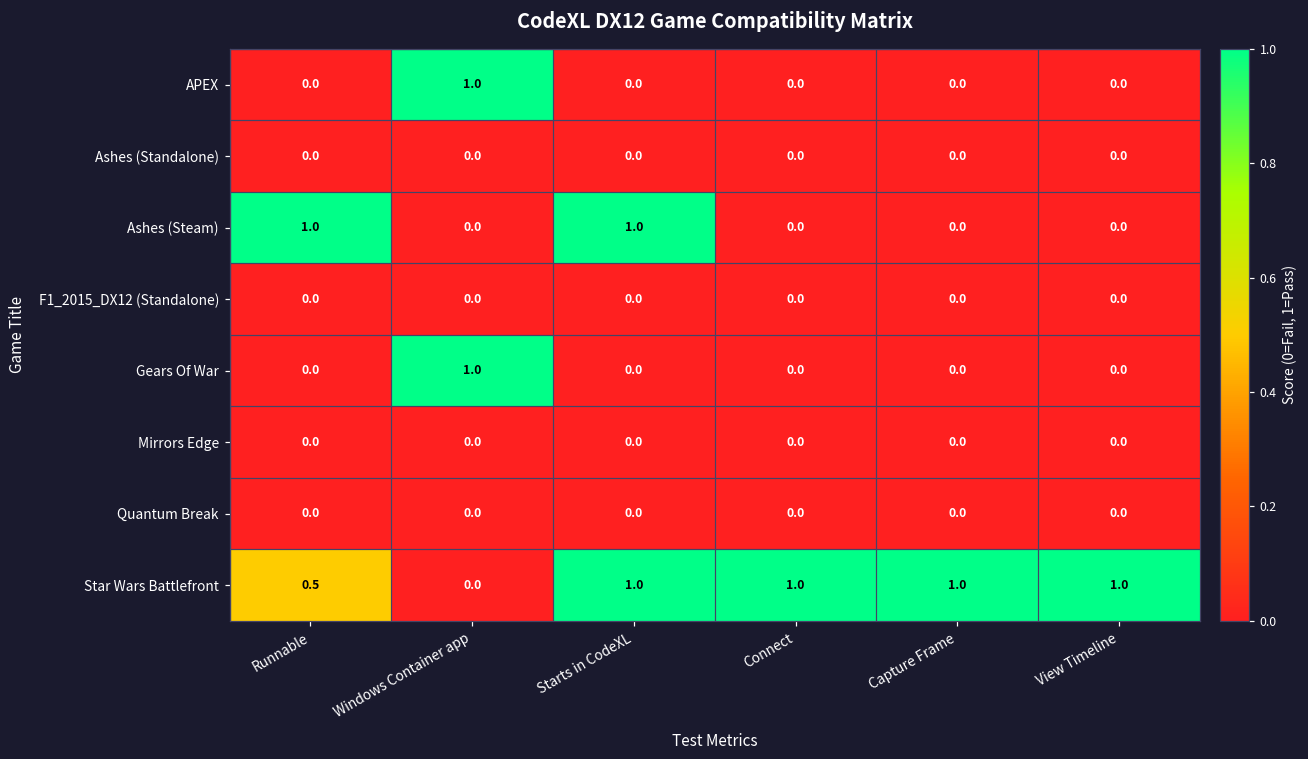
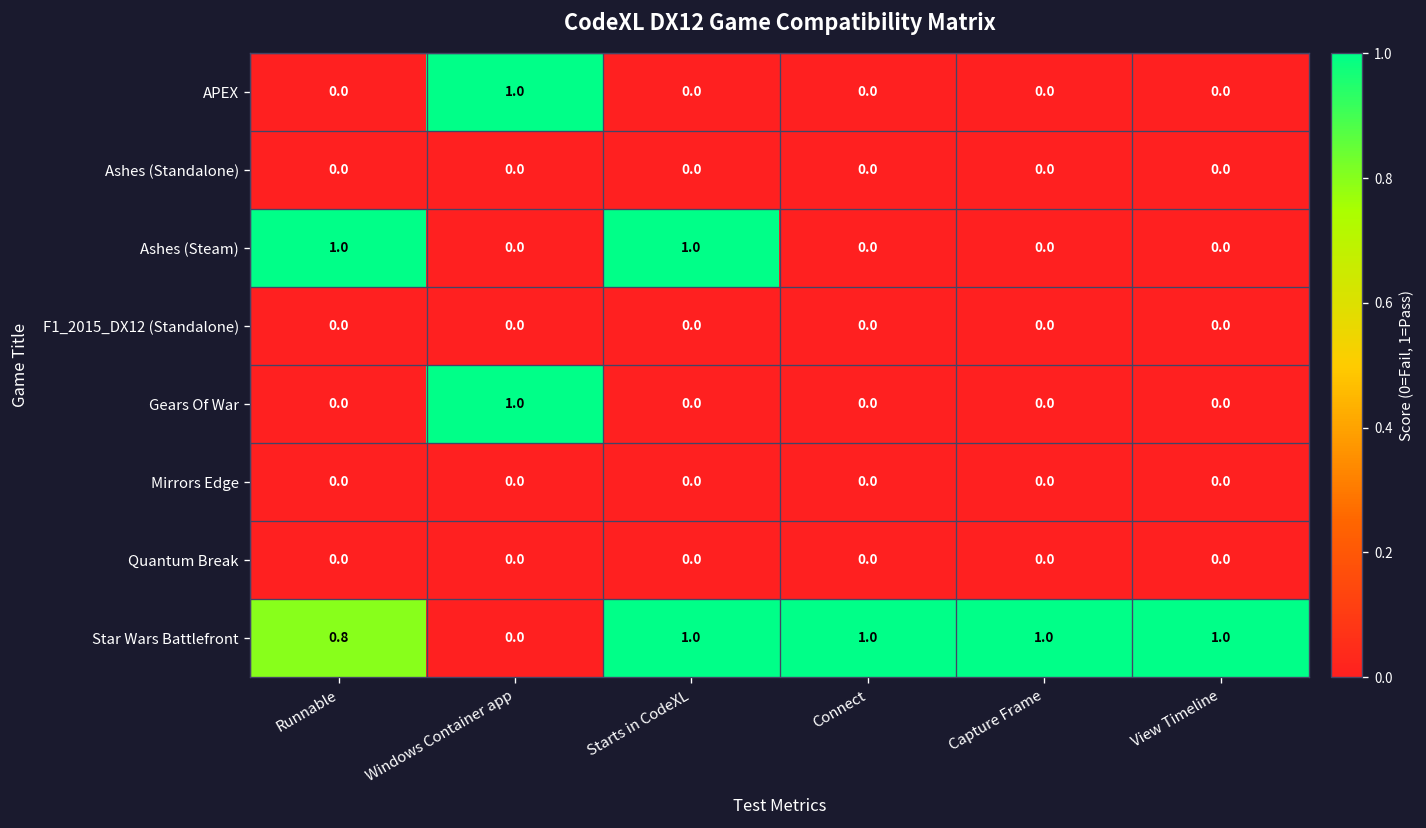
Star Wars Battlefront, Runnable: 0.5 -> 0.8
